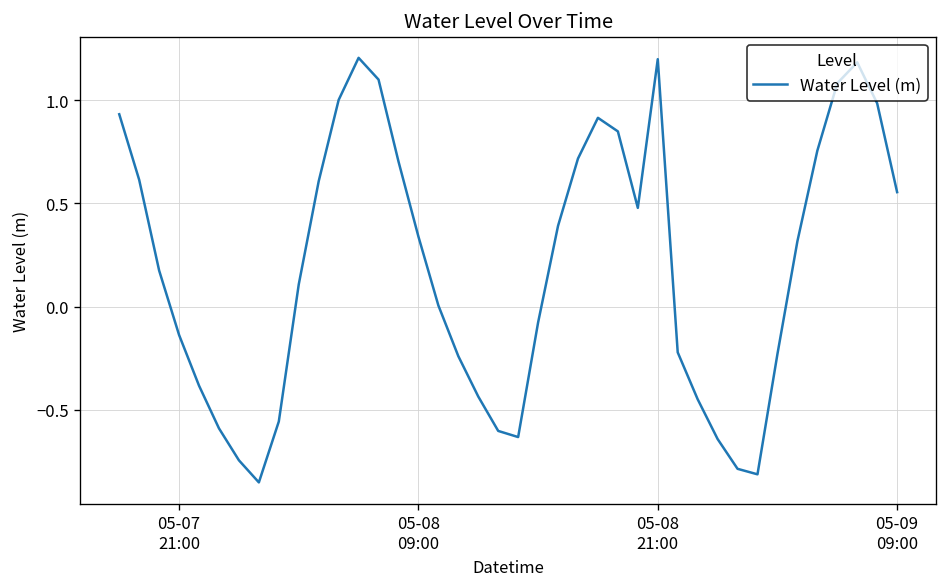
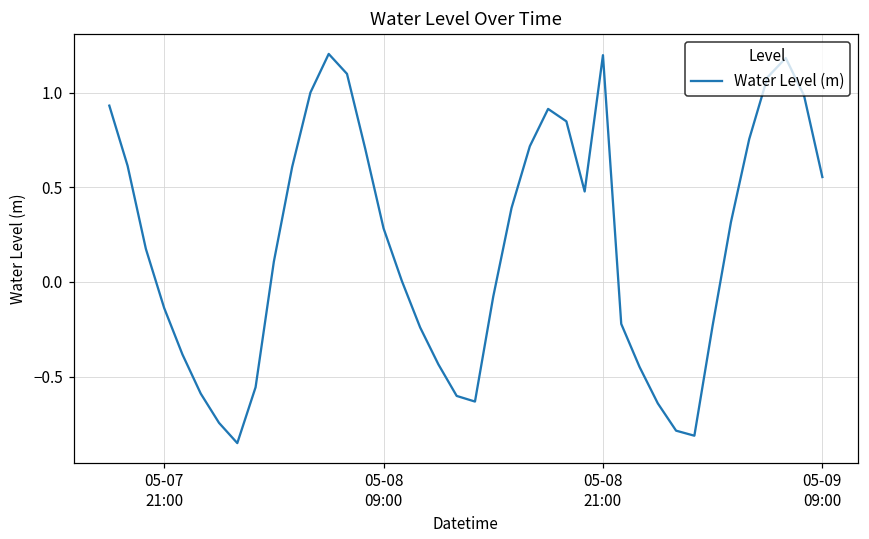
05-08 09:00: 0.34 -> 0.28
